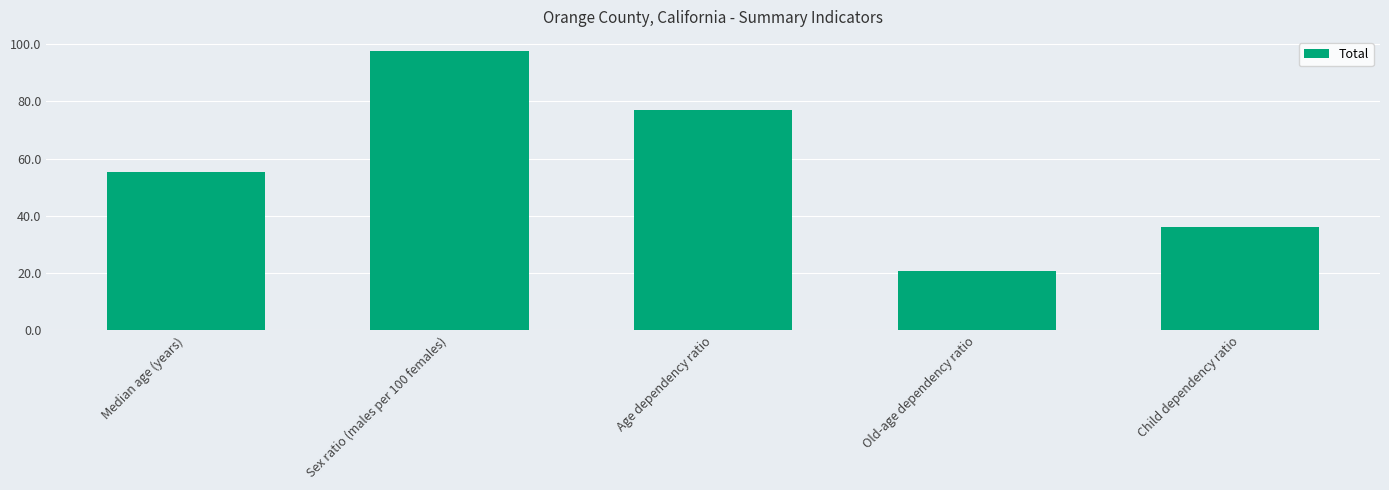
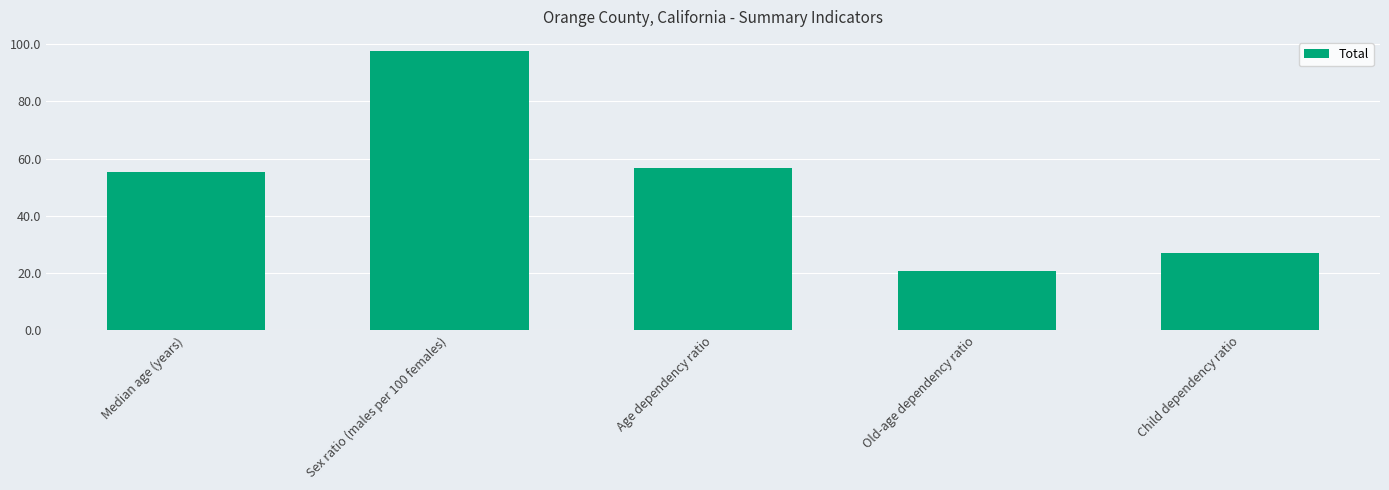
Age dependency ratio: 77 -> 57
Child dependency ratio: 36 -> 27
